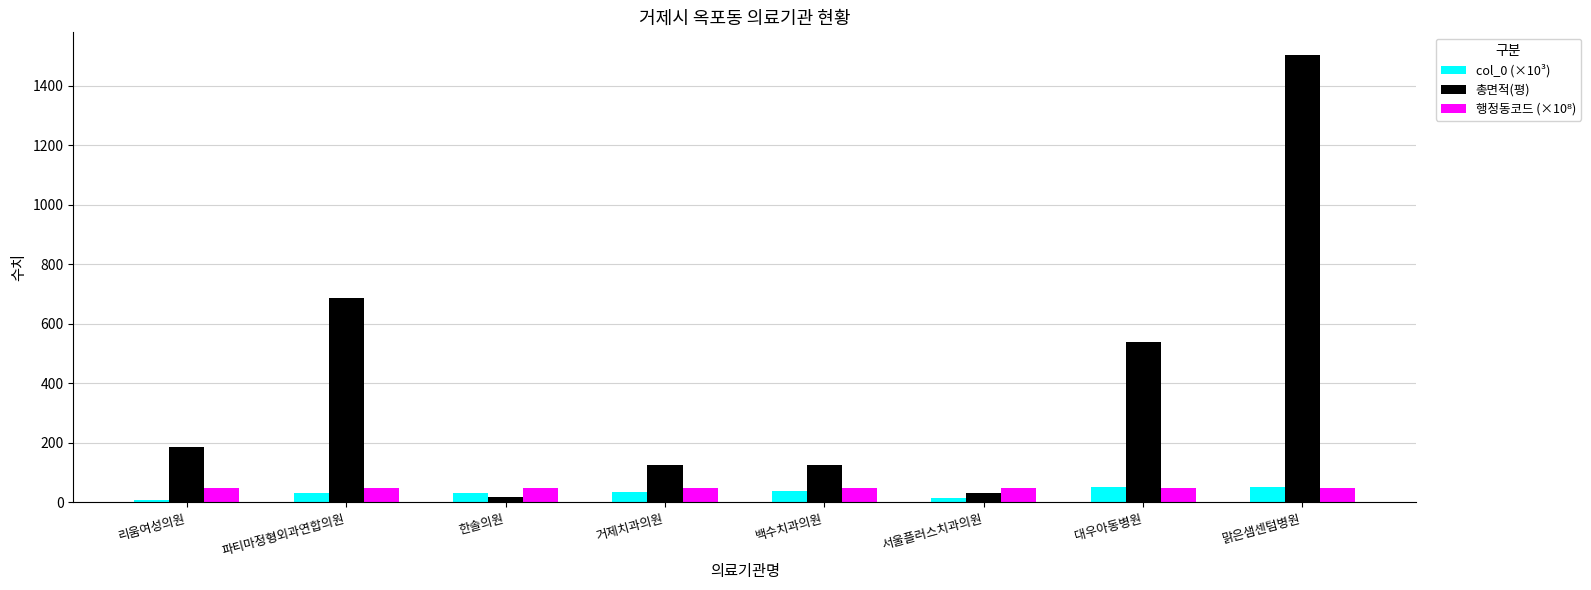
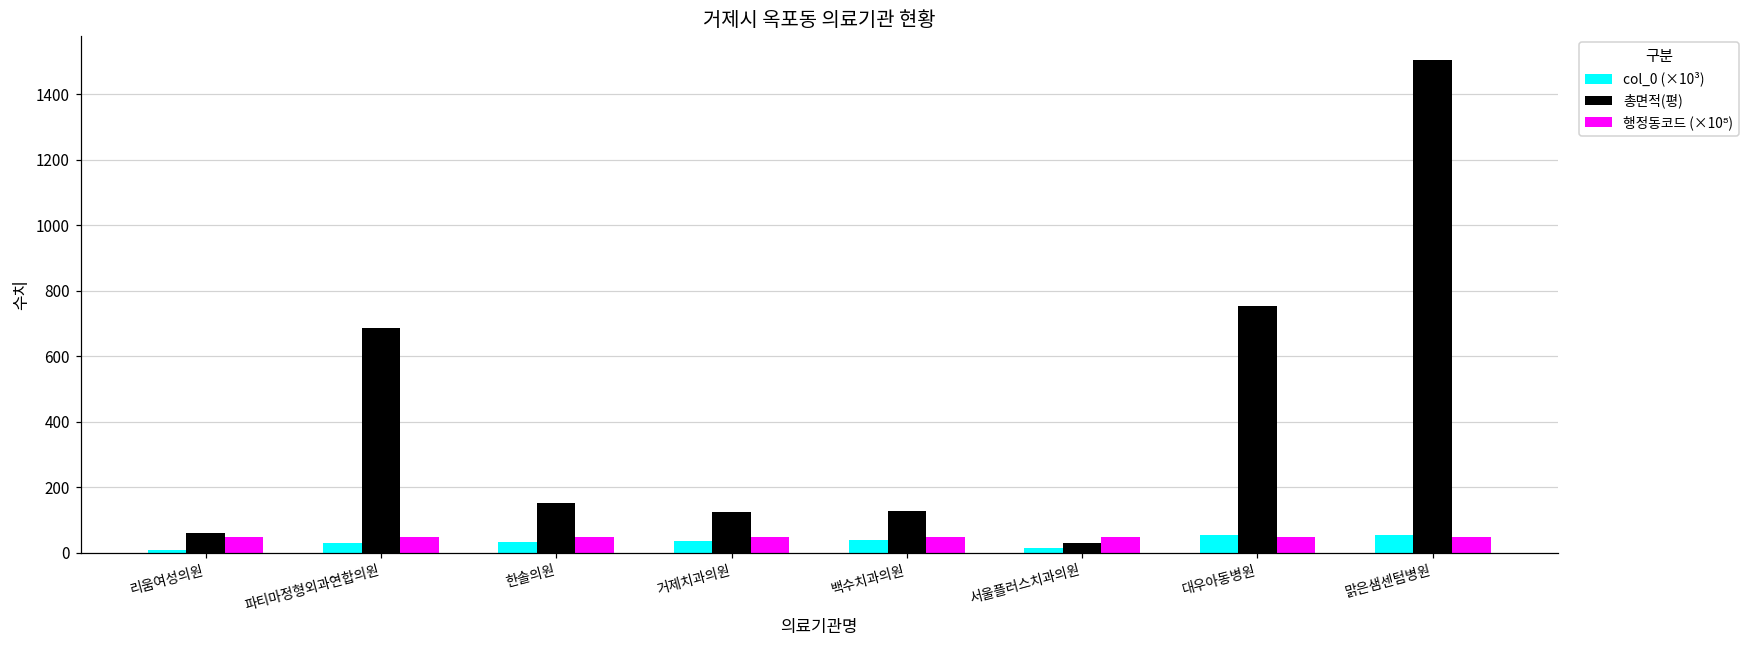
총면적(평), 리움여성의원: 190 -> 60
총면적(평), 한솔의원: 20 -> 150
총면적(평), 대우아동병원: 540 -> 750
